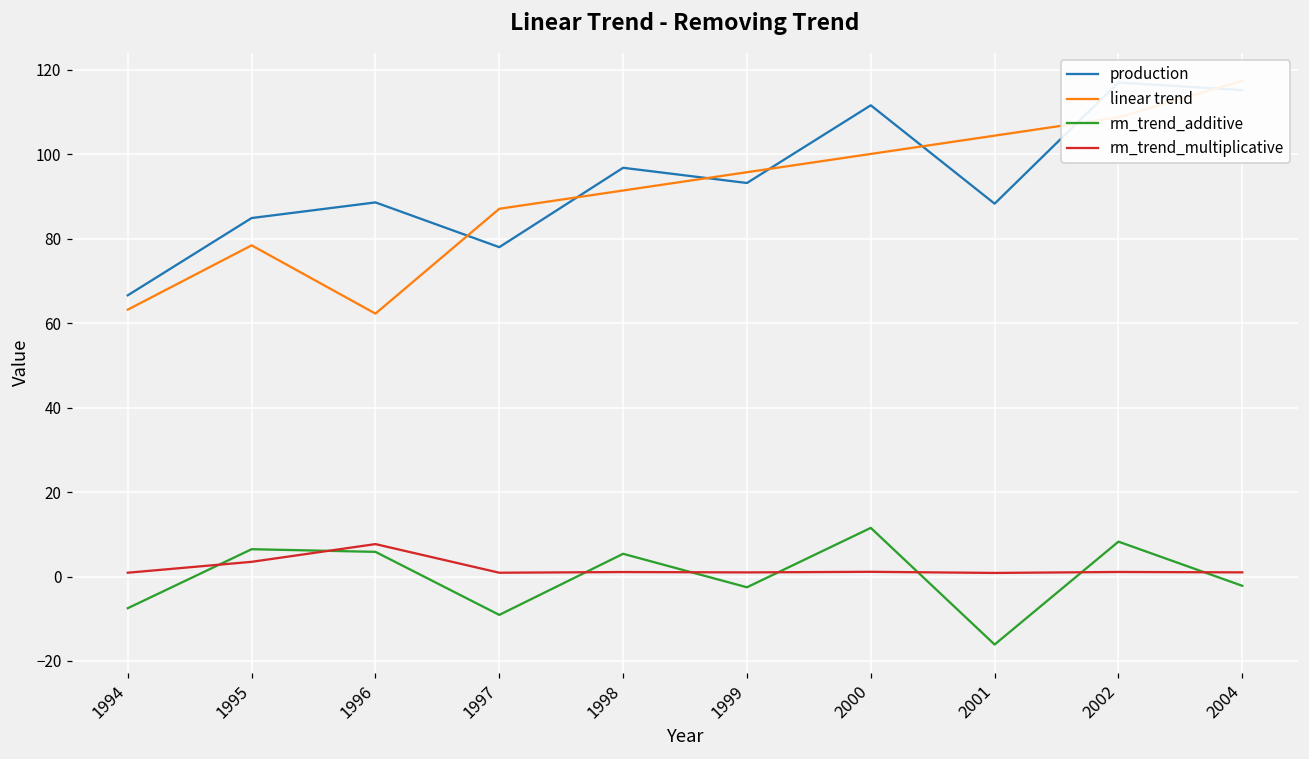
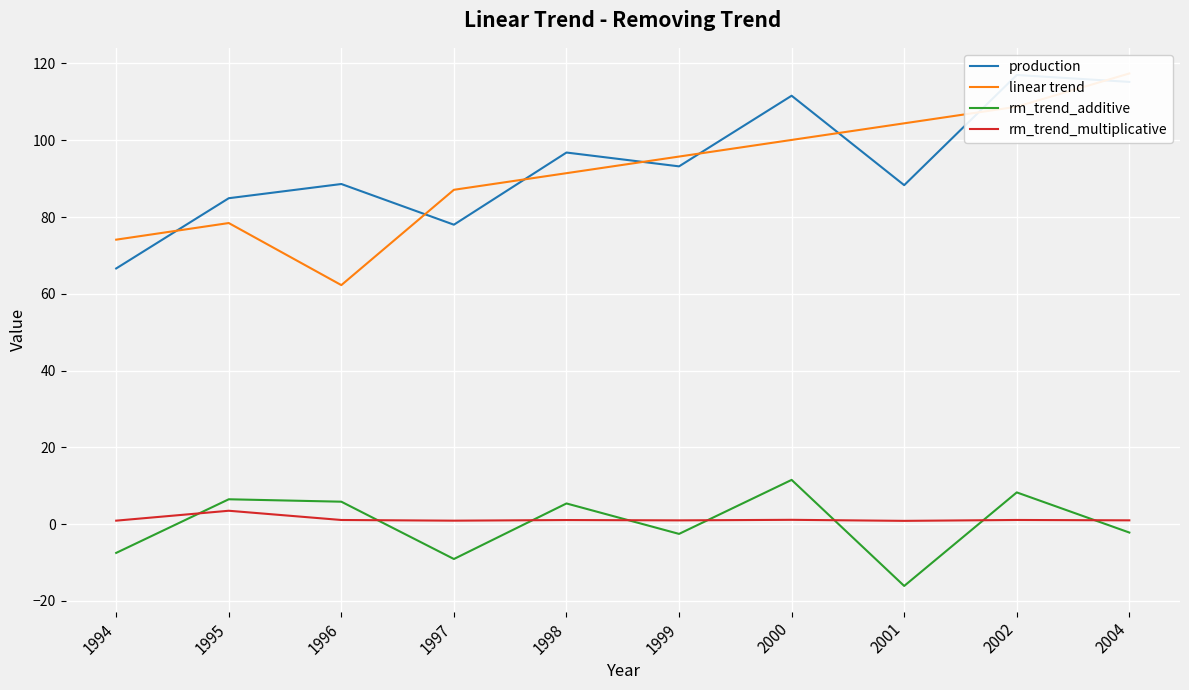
linear trend, 1994: 63 -> 74
rm_trend_multiplicative, 1996: 8 -> 1
